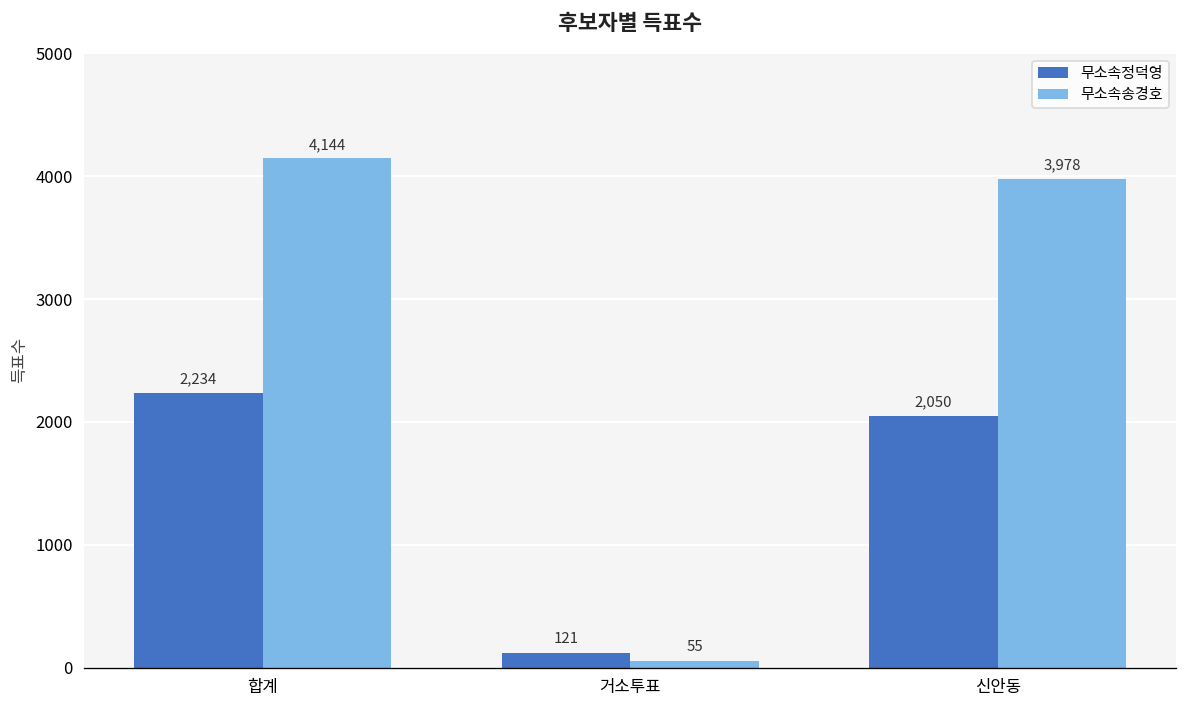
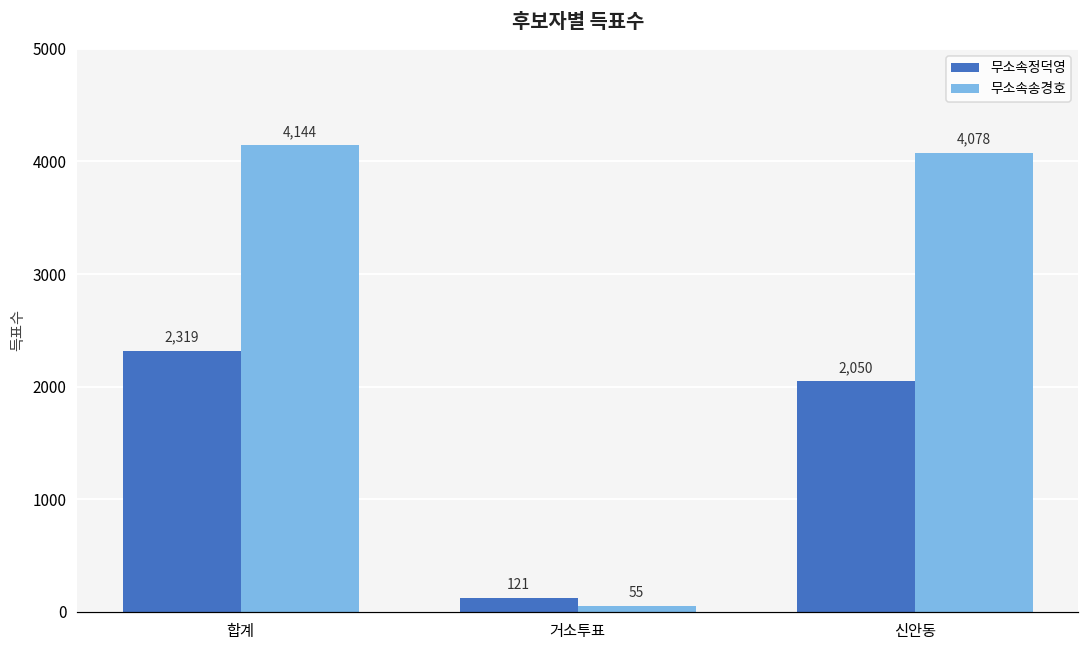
무소속정덕영, 합계: 2,234 -> 2,319
무소속송경호, 신안동: 3,978 -> 4,078
